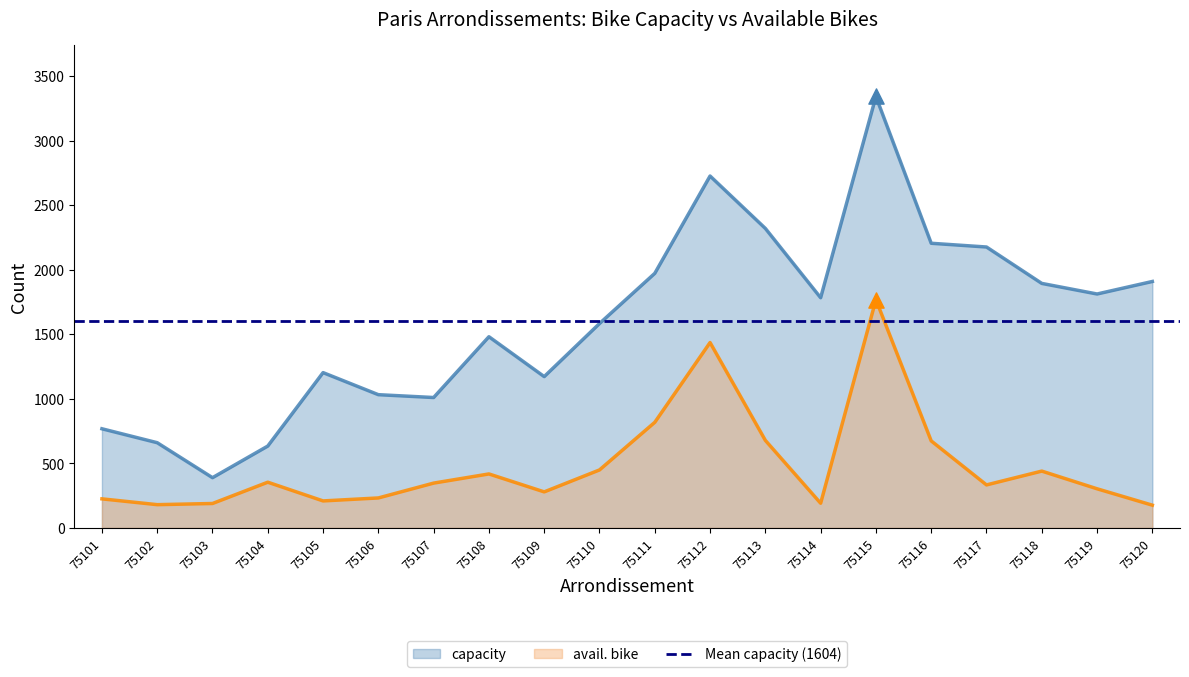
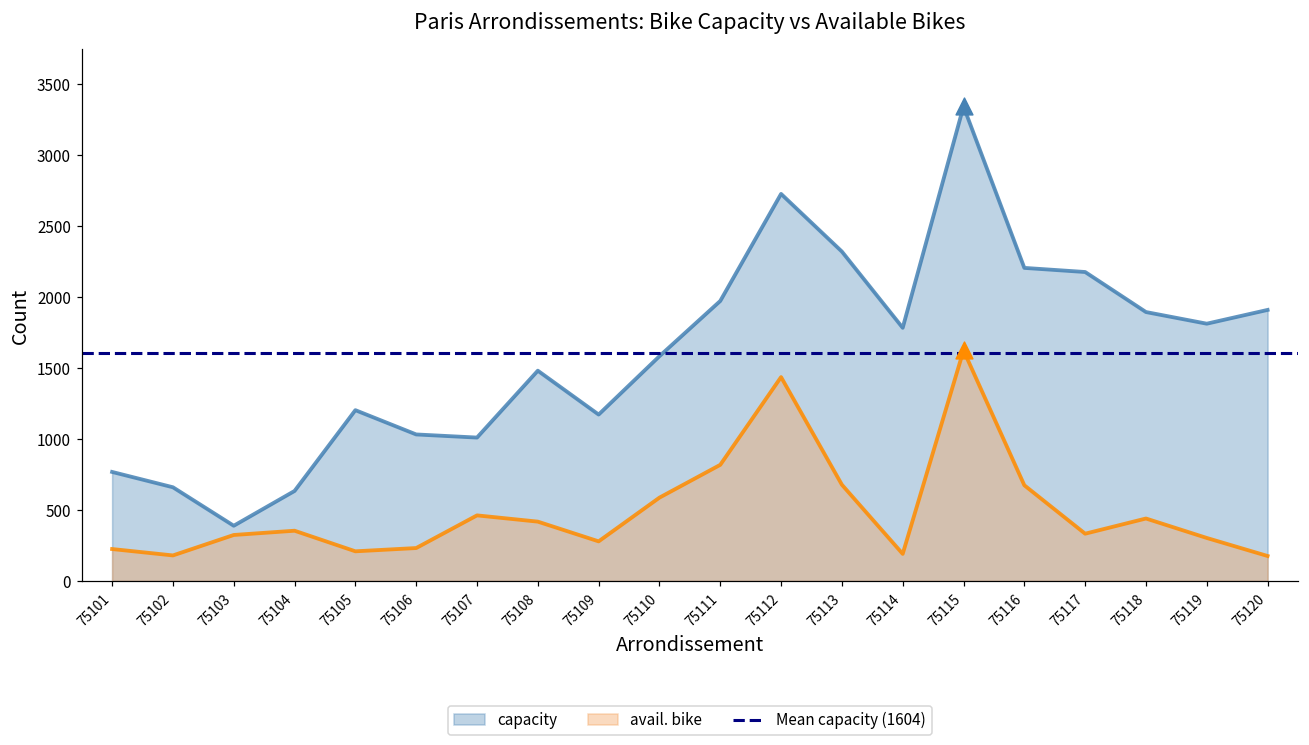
avail. bike, 75103: 190 -> 320
avail. bike, 75107: 350 -> 460
avail. bike, 75110: 450 -> 590
avail. bike, 75115: 1770 -> 1620
